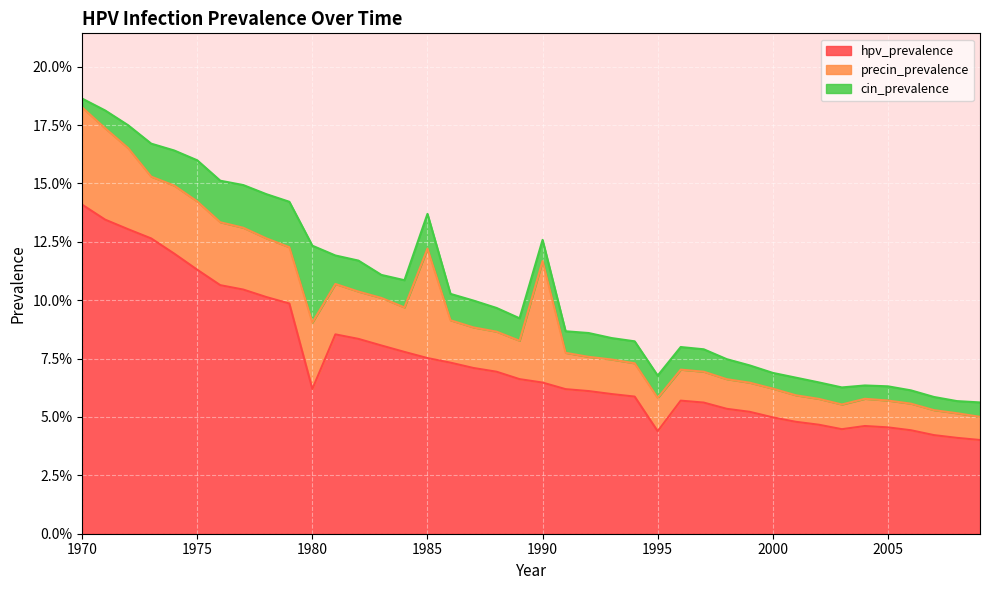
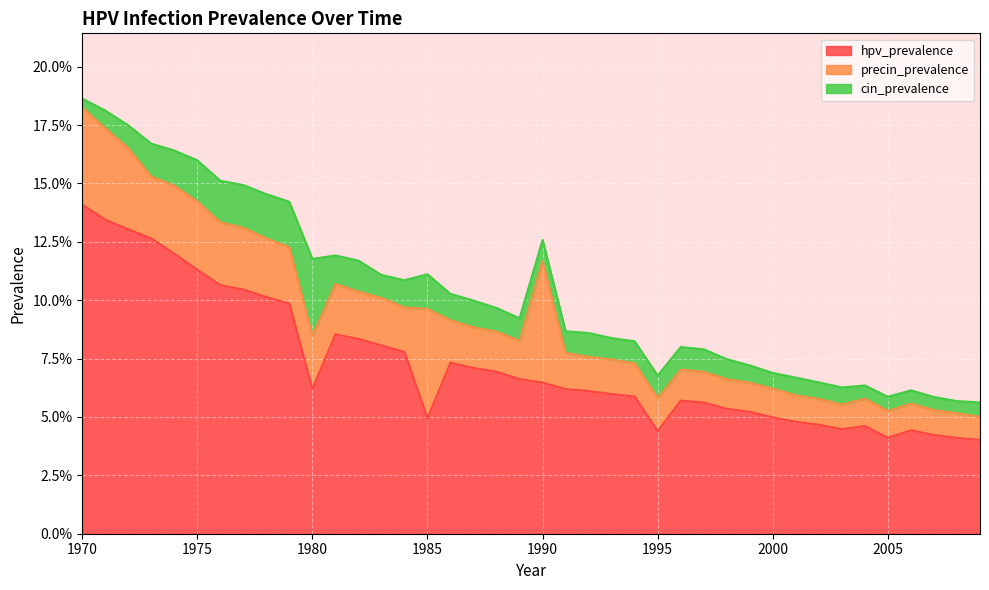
precin_prevalence, 1980: 2.8% -> 2.3%
hpv_prevalence, 1985: 7.5% -> 4.9%
hpv_prevalence, 2005: 4.6% -> 4.1%
